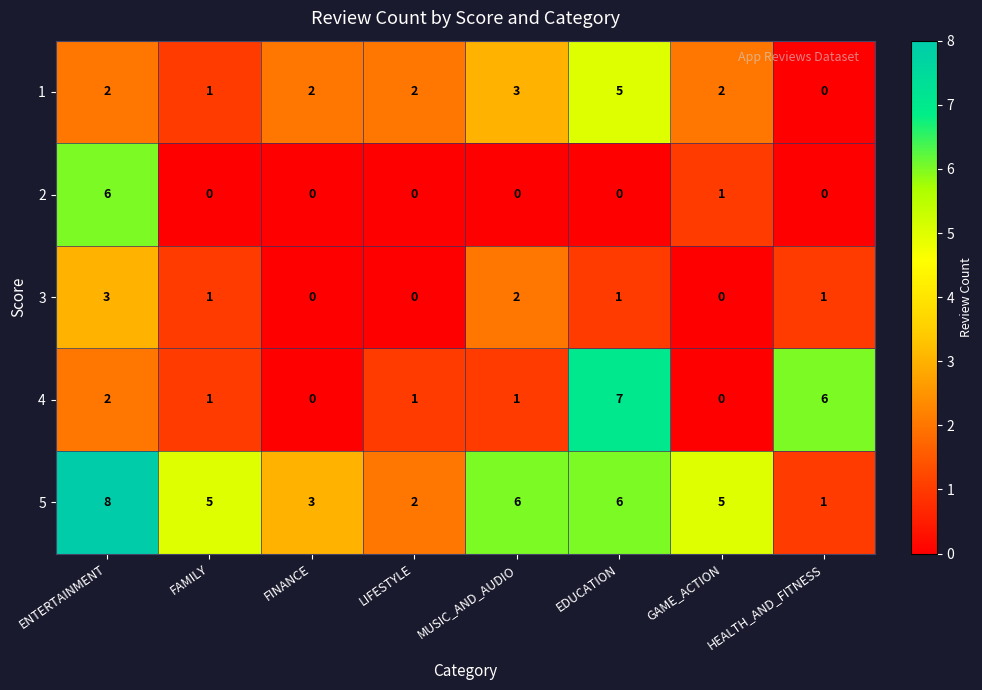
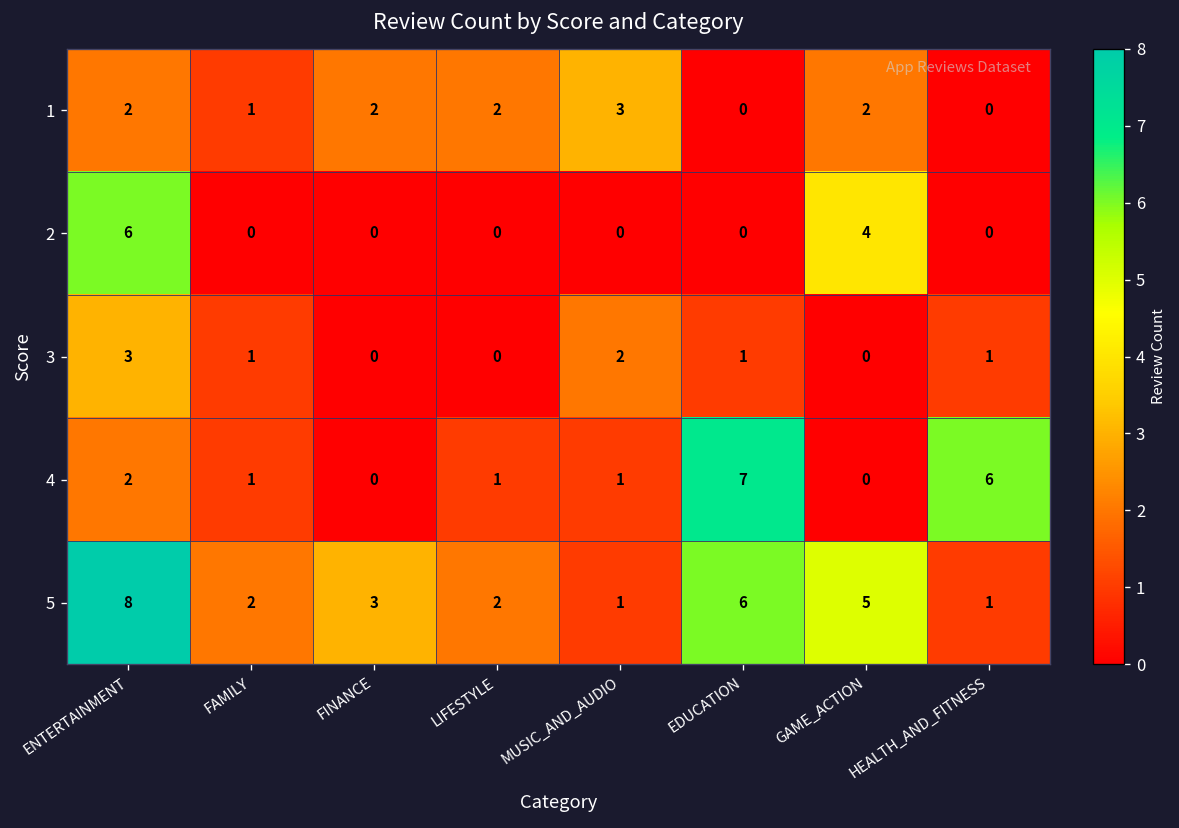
1, EDUCATION: 5 -> 0
2, GAME_ACTION: 1 -> 4
5, FAMILY: 5 -> 2
5, MUSIC_AND_AUDIO: 6 -> 1
